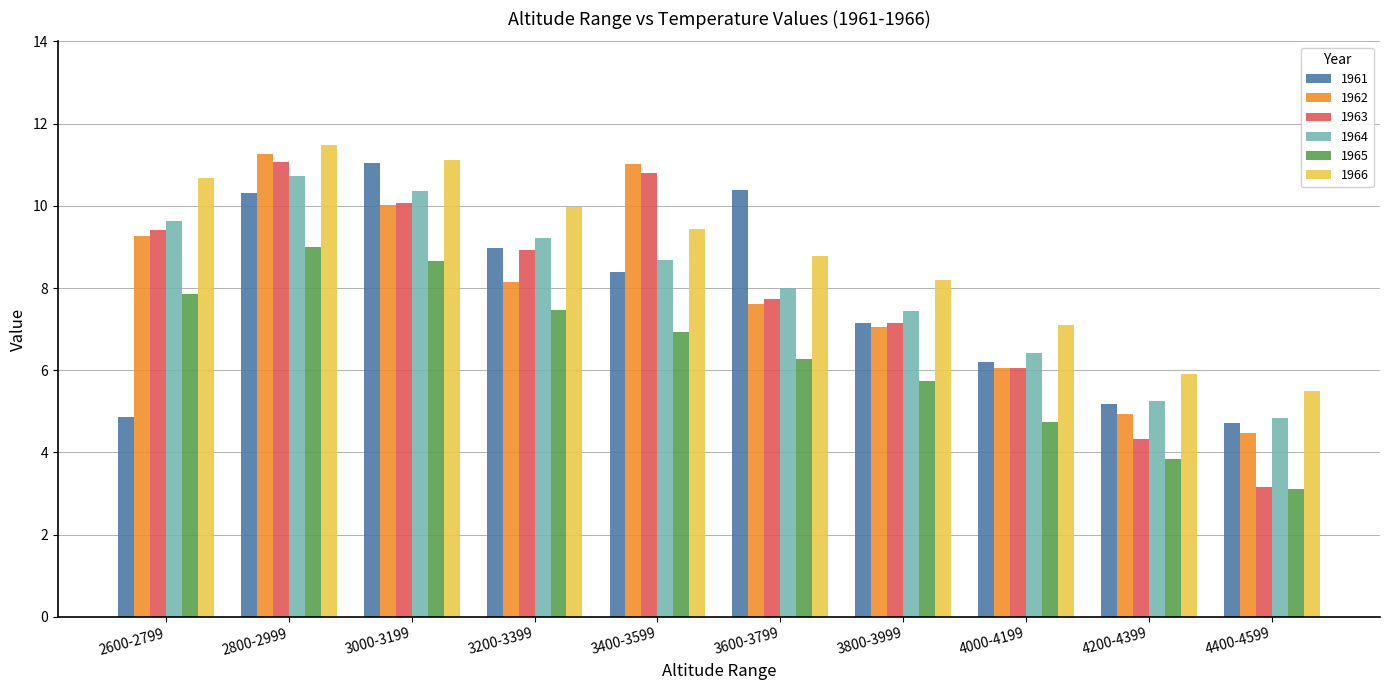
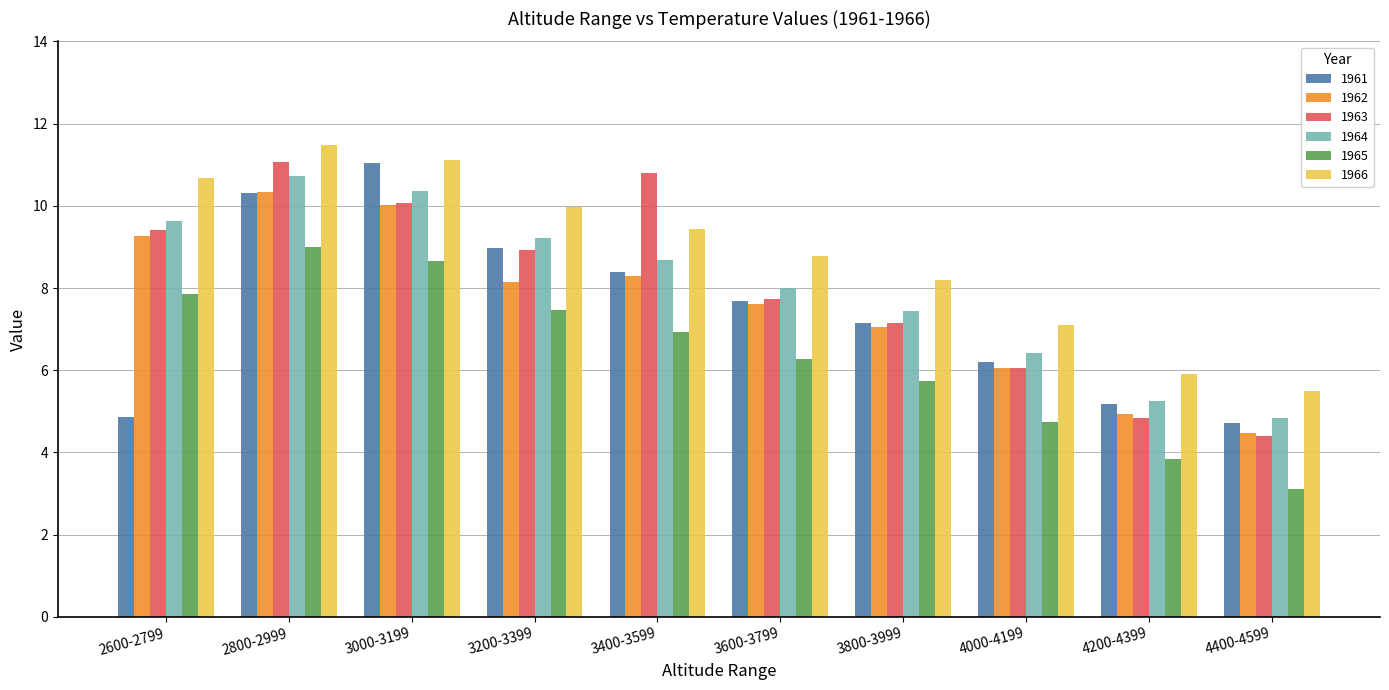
1962, 2800-2999: 11.2 -> 10.3
1962, 3400-3599: 11.0 -> 8.3
1961, 3600-3799: 10.4 -> 7.7
1963, 4200-4399: 4.3 -> 4.9
1963, 4400-4599: 3.1 -> 4.4
